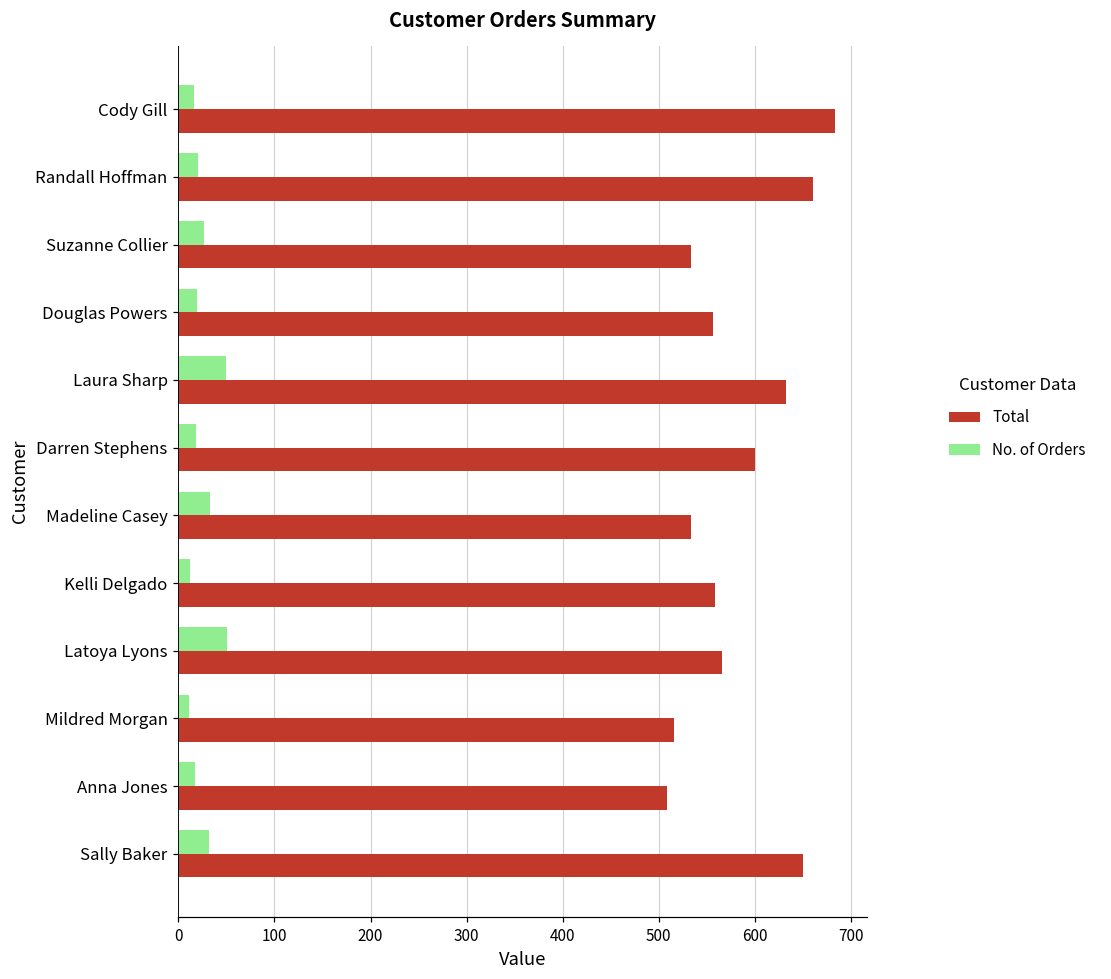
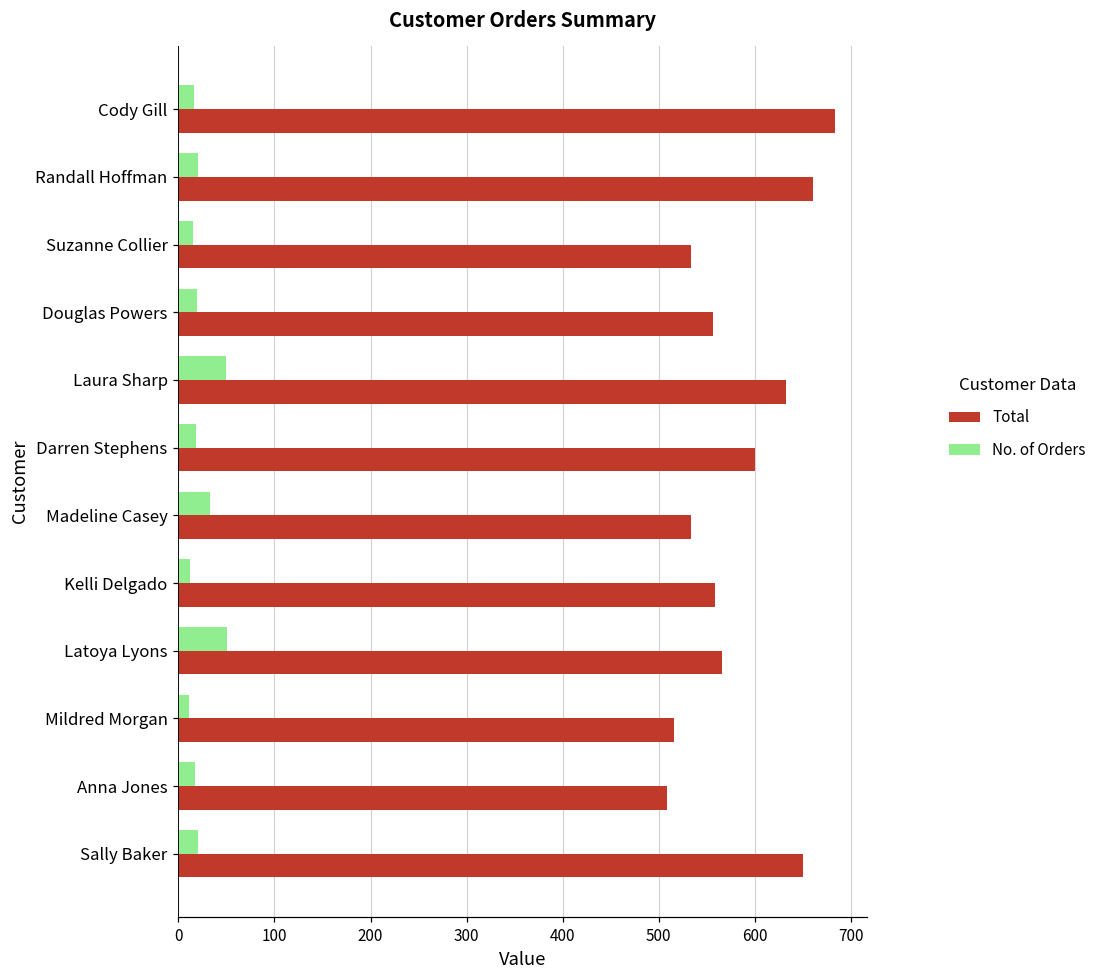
No. of Orders, Suzanne Collier: 30 -> 20
No. of Orders, Sally Baker: 30 -> 20
